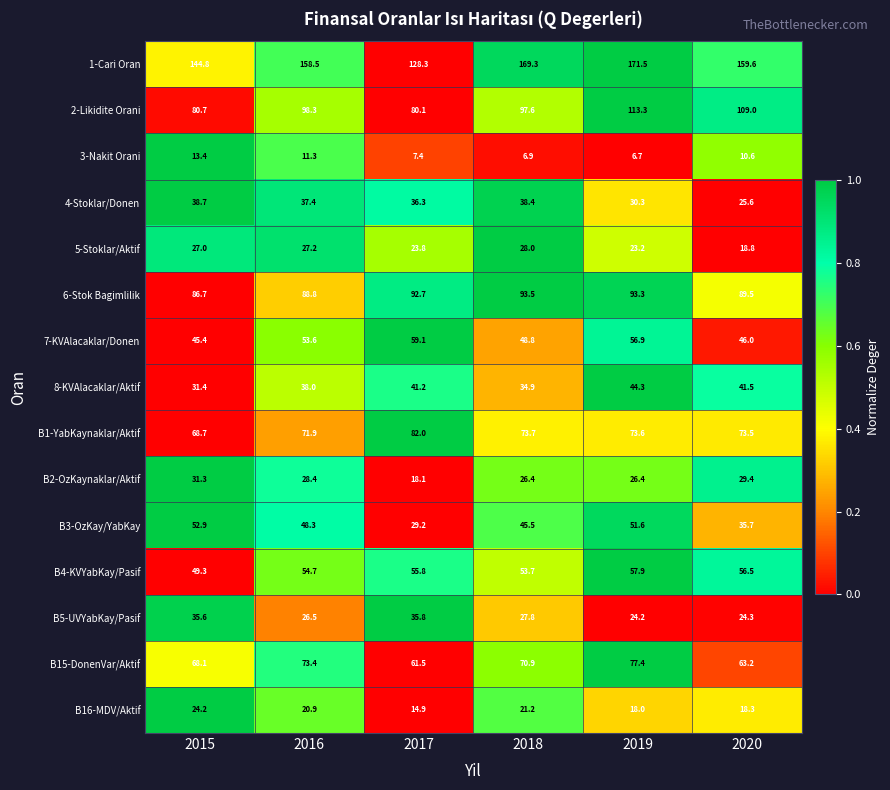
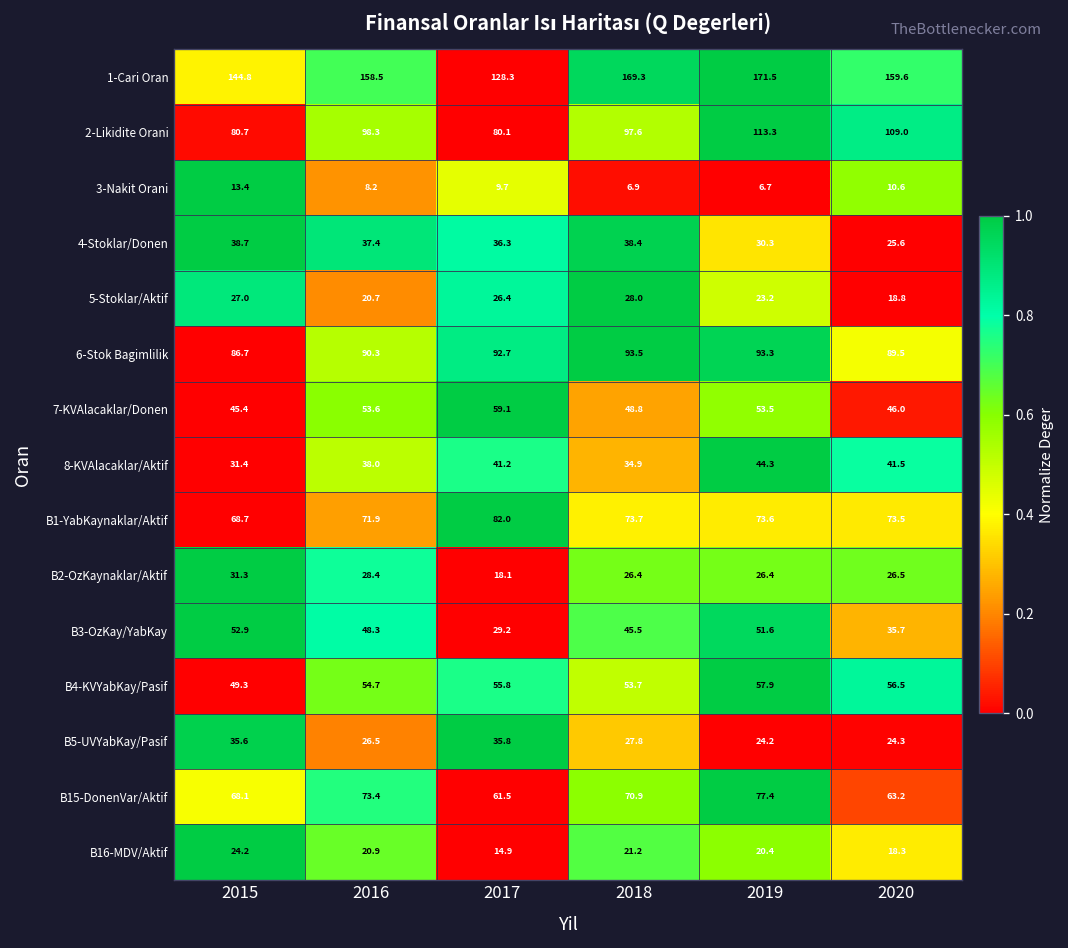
3-Nakit Orani, 2016: 11.3 -> 8.2
3-Nakit Orani, 2017: 7.4 -> 9.7
5-Stoklar/Aktif, 2016: 27.2 -> 20.7
5-Stoklar/Aktif, 2017: 23.8 -> 26.4
6-Stok Bagimlilik, 2016: 88.8 -> 90.3
7-KVAlacaklar/Donen, 2019: 56.9 -> 53.5
B2-OzKaynaklar/Aktif, 2020: 29.4 -> 26.5
B16-MDV/Aktif, 2019: 18.0 -> 20.4
